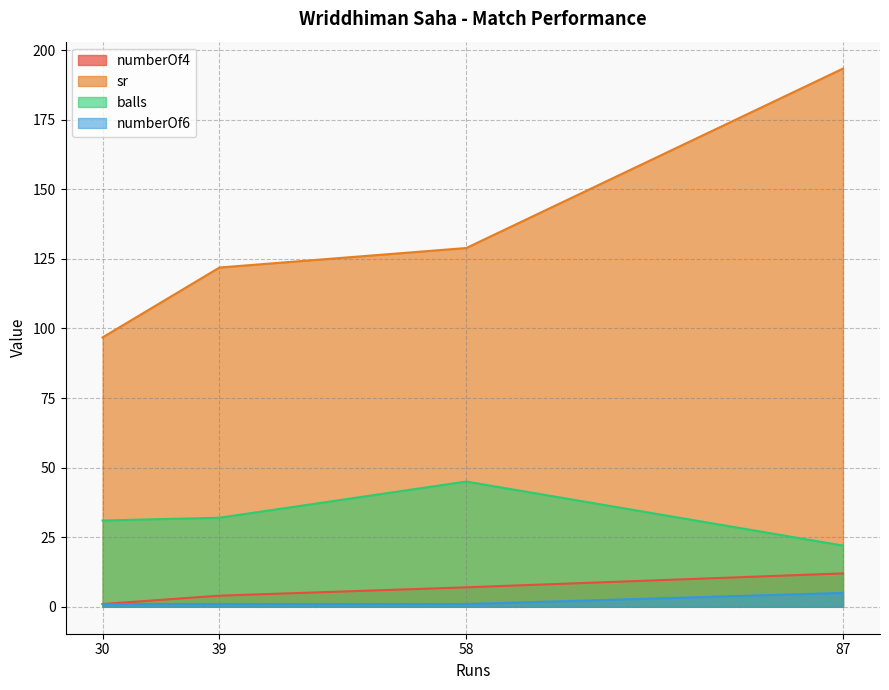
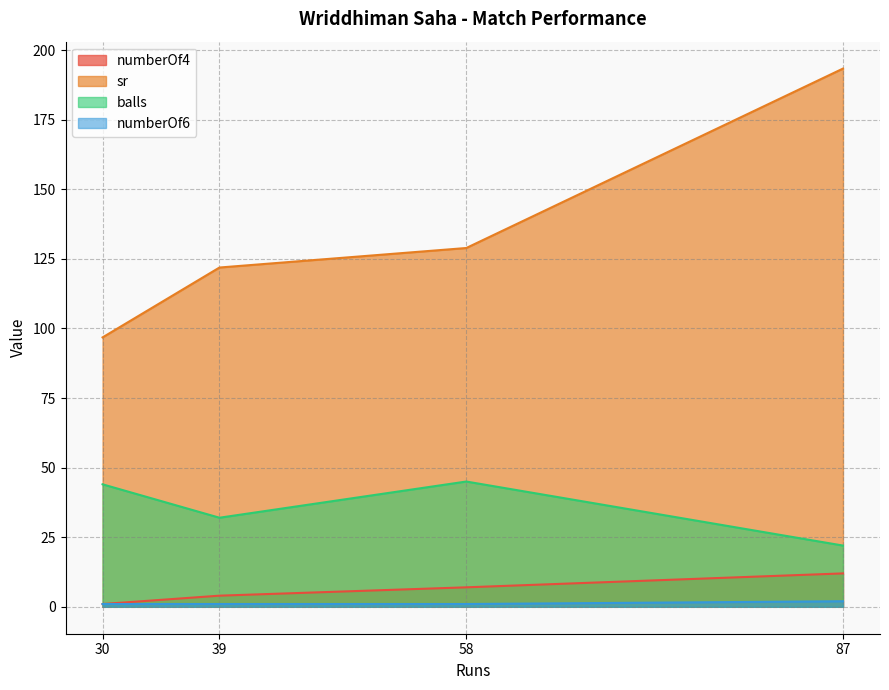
balls, 30: 31 -> 44
numberOf6, 87: 5 -> 2
